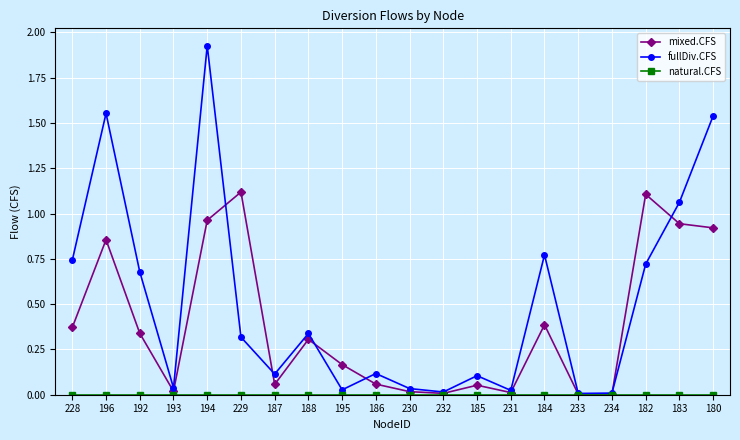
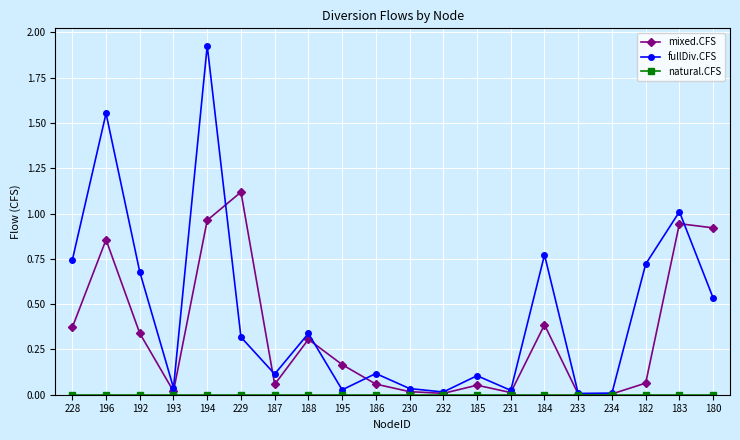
mixed.CFS, 182: 1.11 -> 0.06
fullDiv.CFS, 183: 1.06 -> 1.01
fullDiv.CFS, 180: 1.54 -> 0.53
